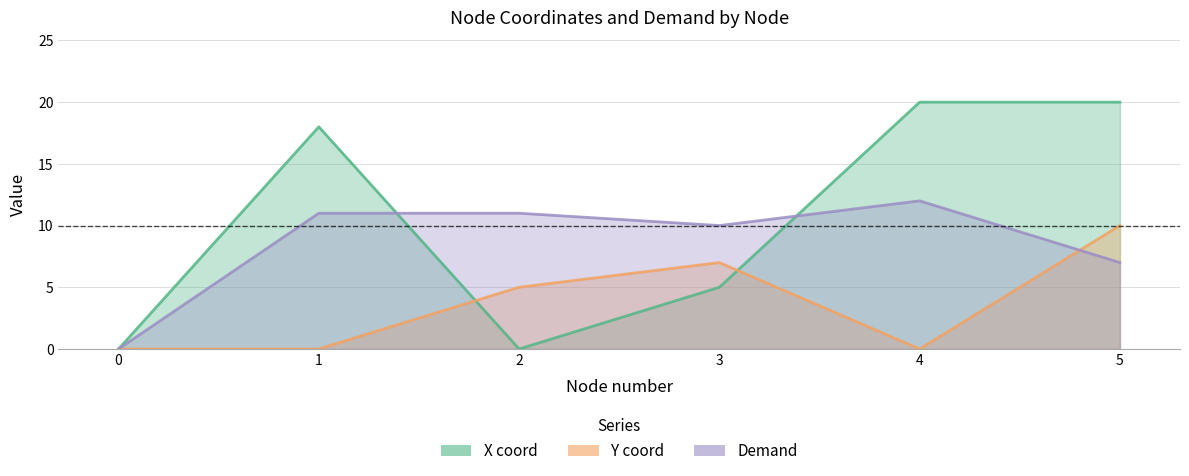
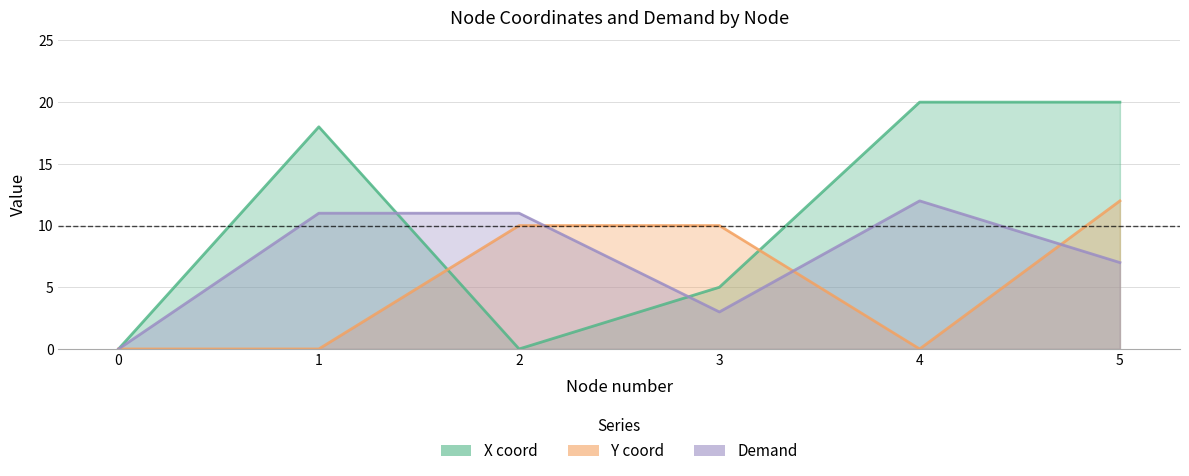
Y coord, 2: 5 -> 10
Y coord, 3: 7 -> 10
Demand, 3: 10 -> 3
Y coord, 5: 10 -> 12
